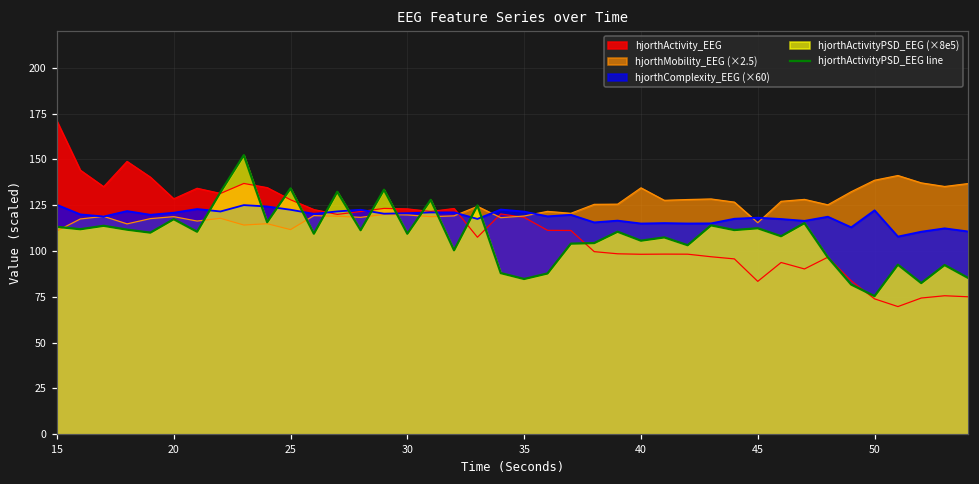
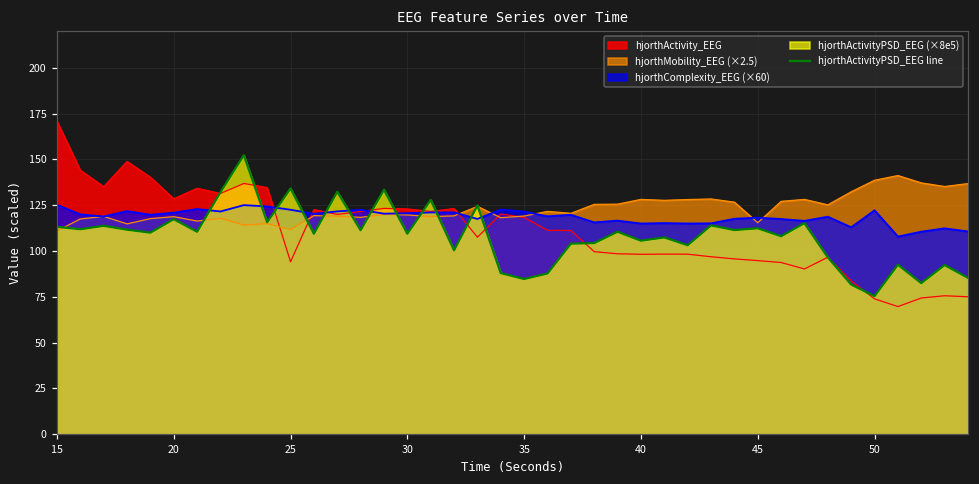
hjorthActivity_EEG, 25: 128 -> 94
hjorthMobility_EEG (×2.5), 40: 134 -> 128
hjorthActivity_EEG, 45: 83 -> 95
